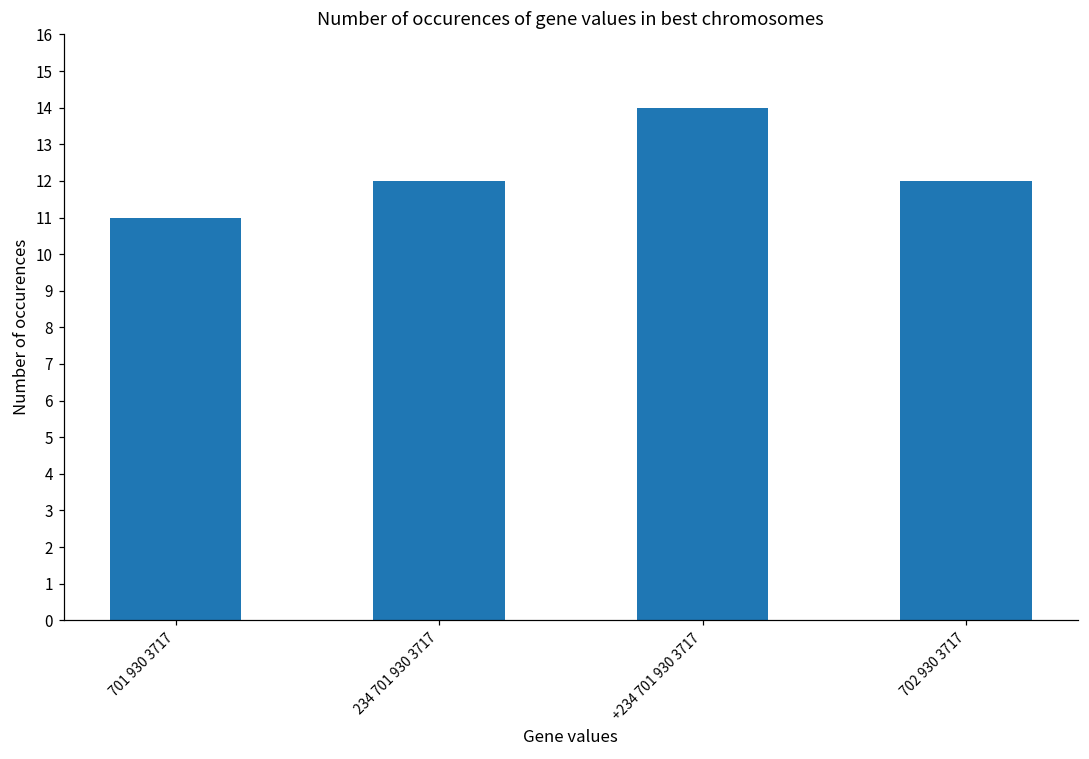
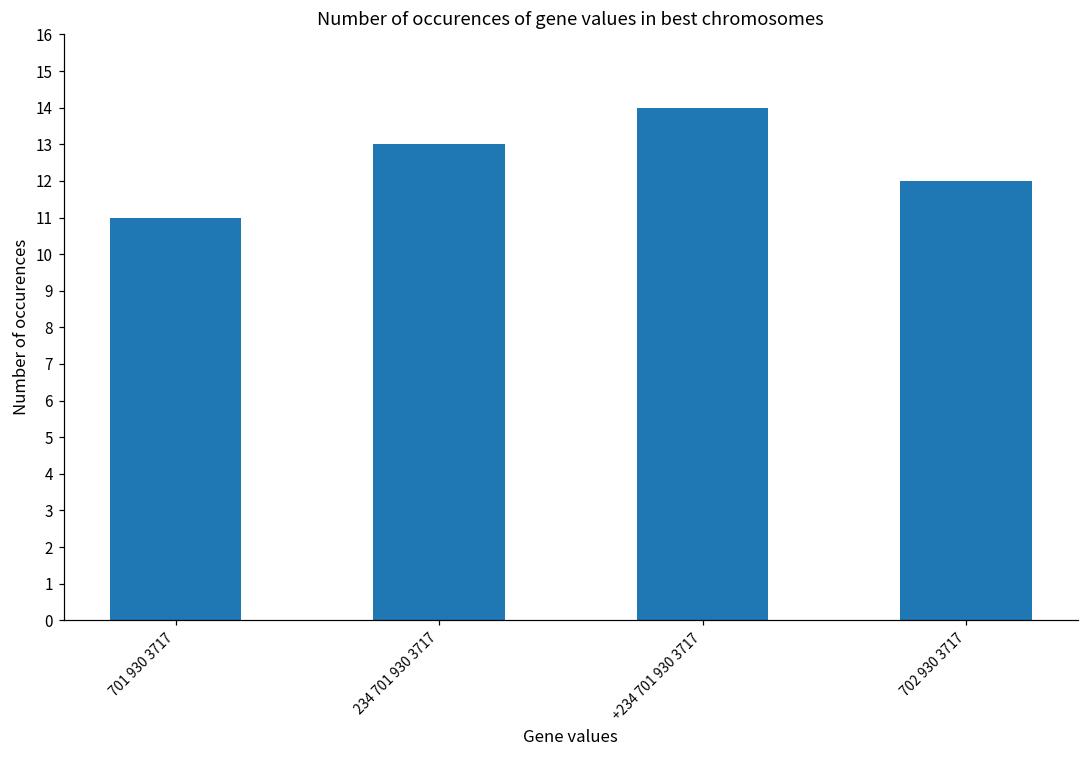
234 701 930 3717: 12 -> 13
